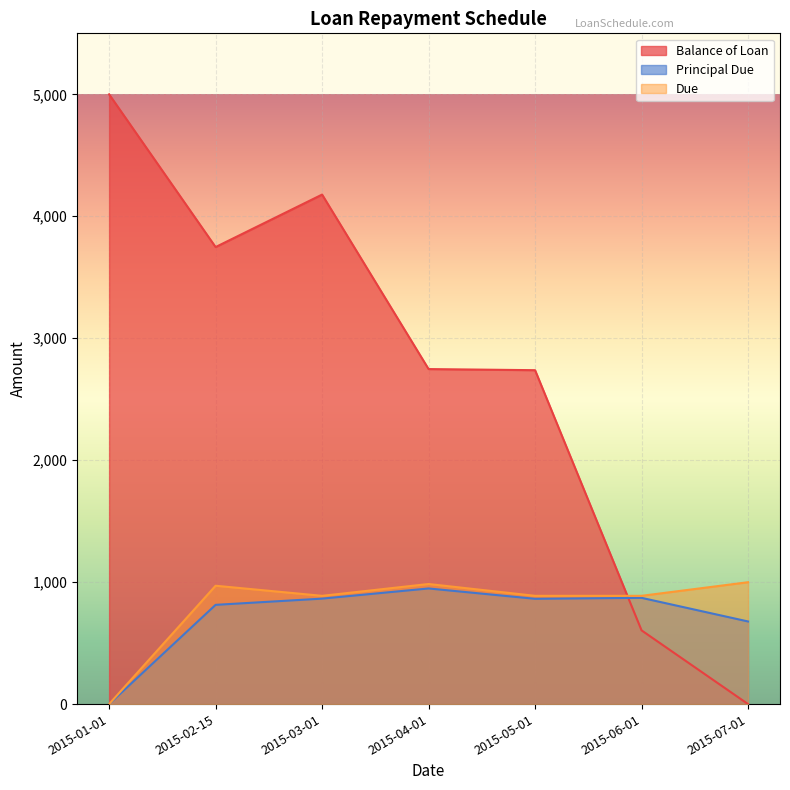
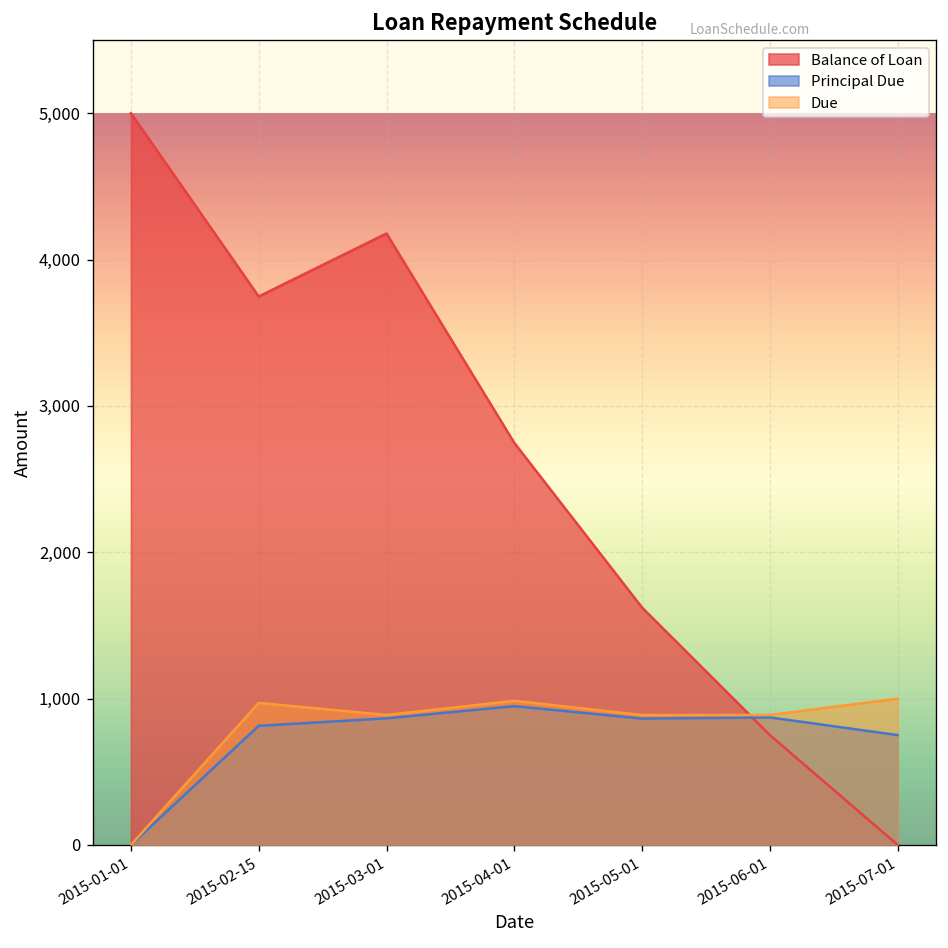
Balance of Loan, 2015-05-01: 2,740 -> 1,620
Balance of Loan, 2015-06-01: 600 -> 750
Principal Due, 2015-07-01: 680 -> 750
